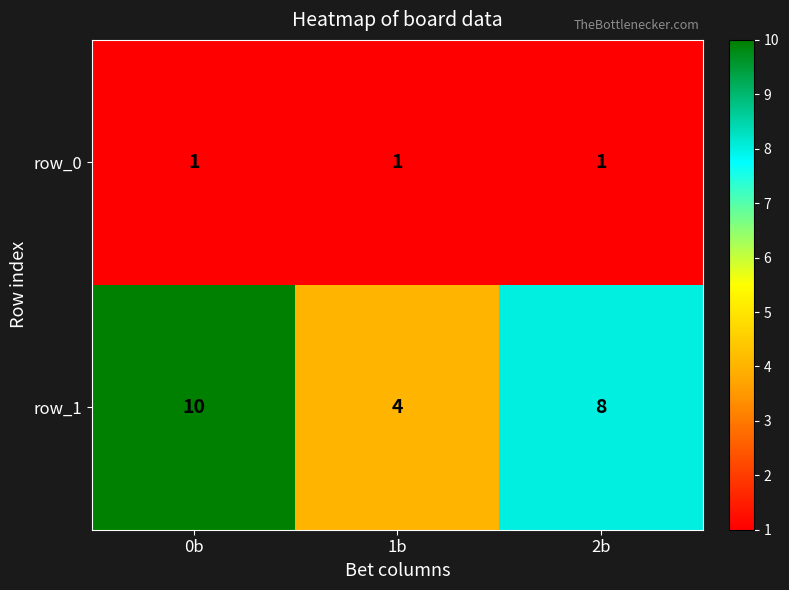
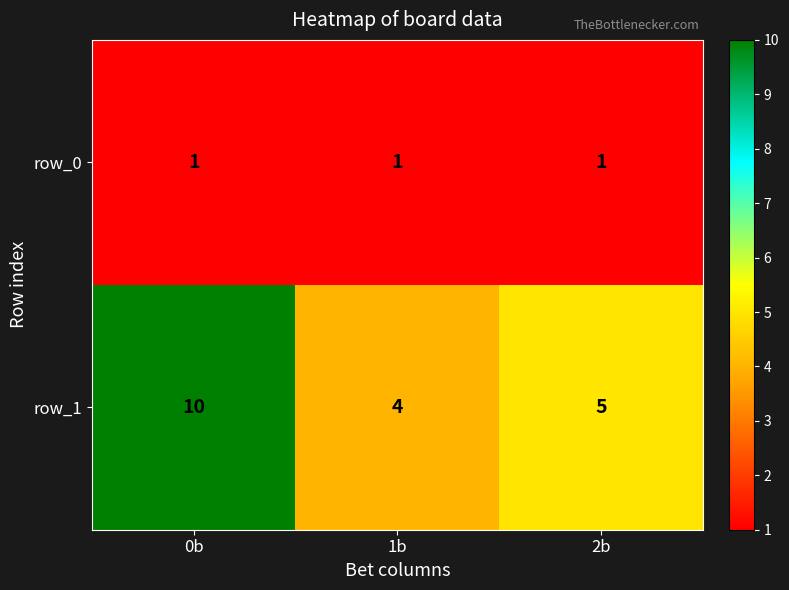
row_1, 2b: 8 -> 5
